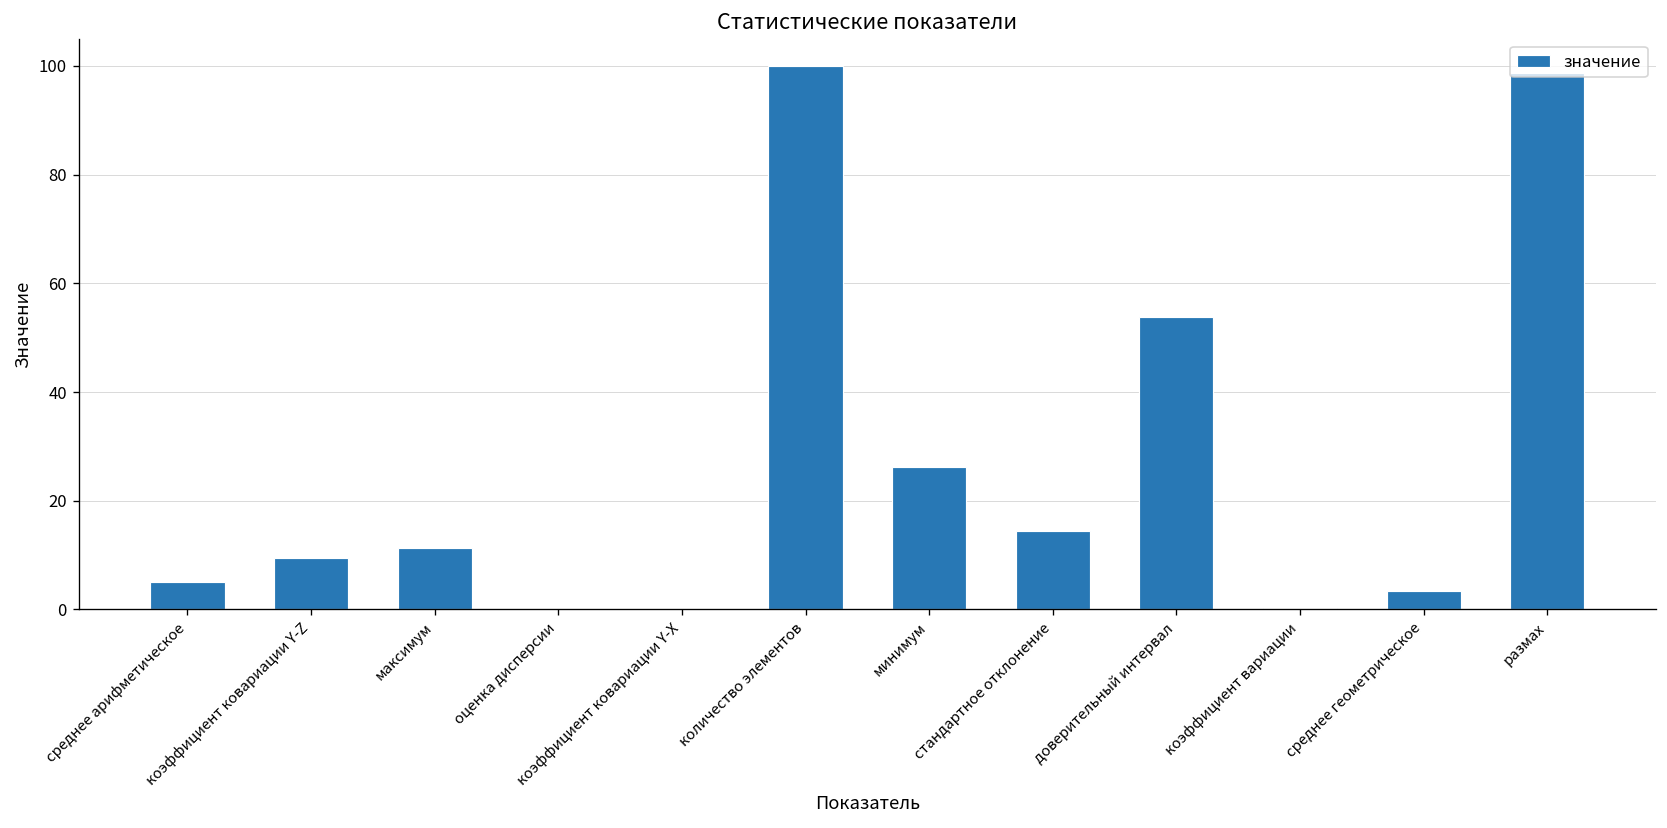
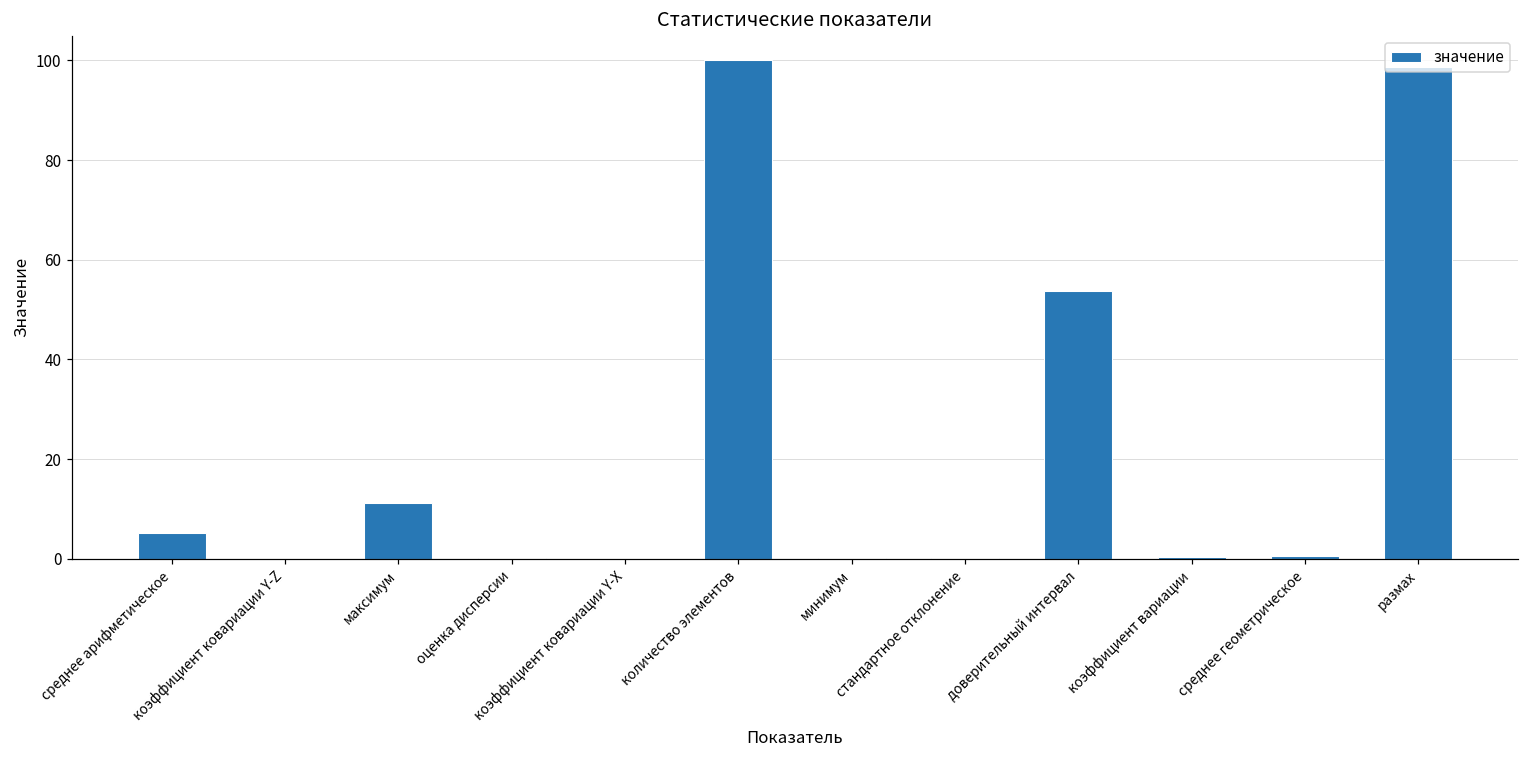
коэффициент ковариации Y-Z: 9 -> 0
минимум: 26 -> 0
стандартное отклонение: 14 -> 0
среднее геометрическое: 3 -> 1
